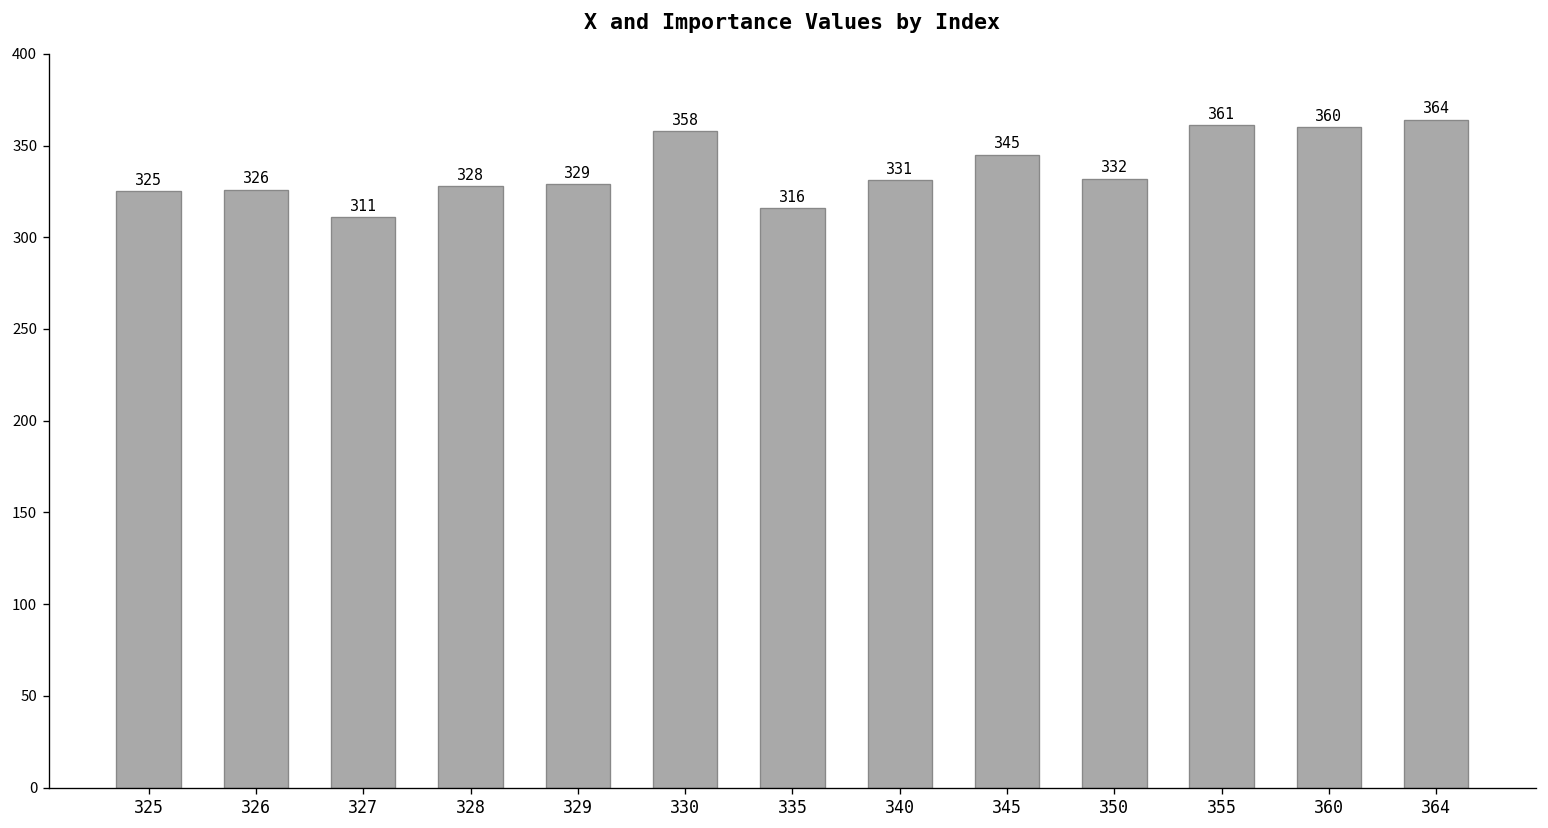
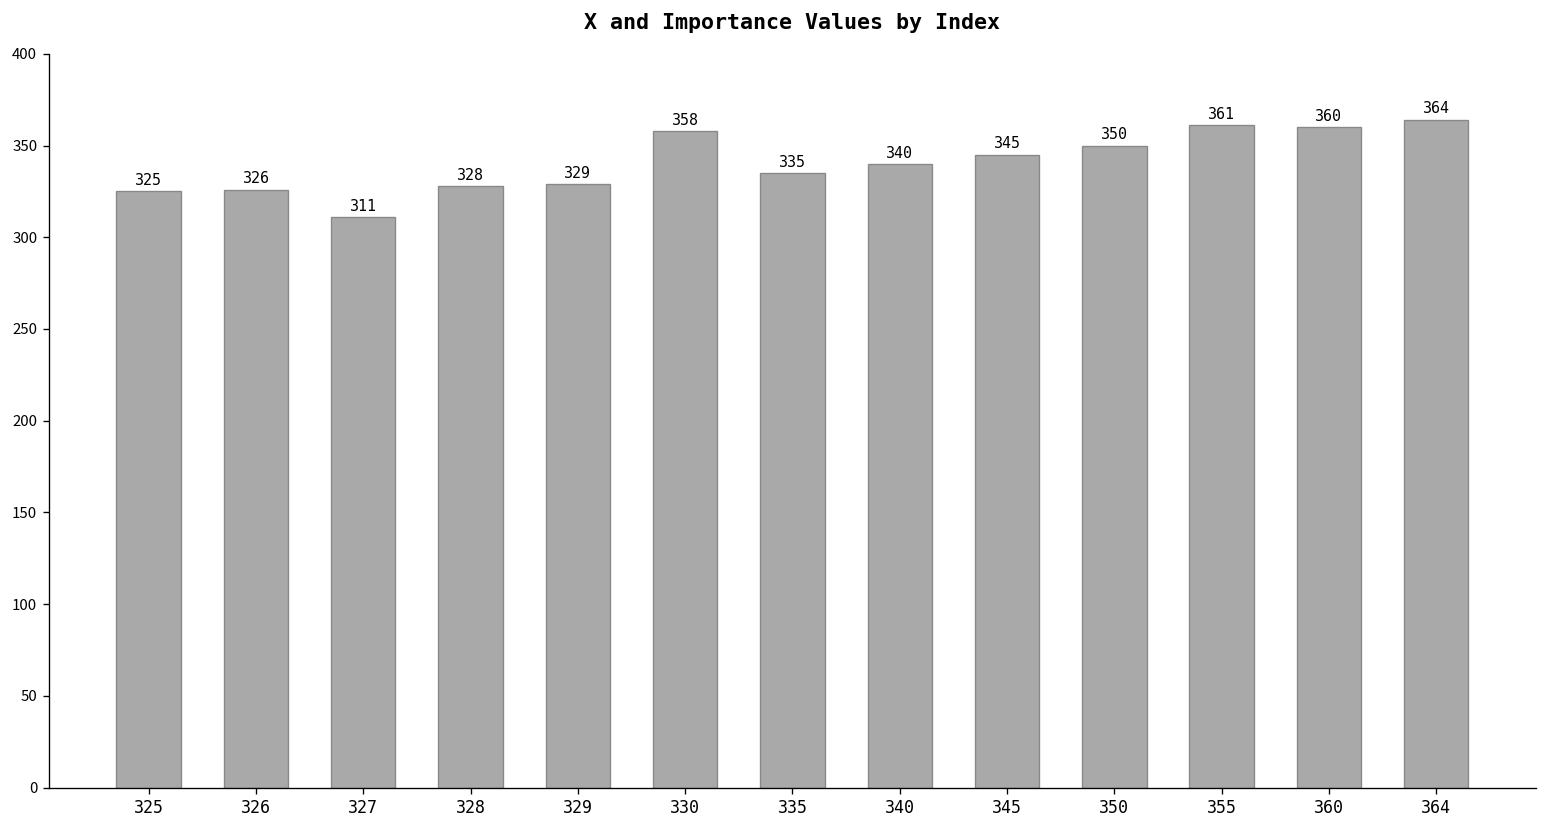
335: 316 -> 335
340: 331 -> 340
350: 332 -> 350
